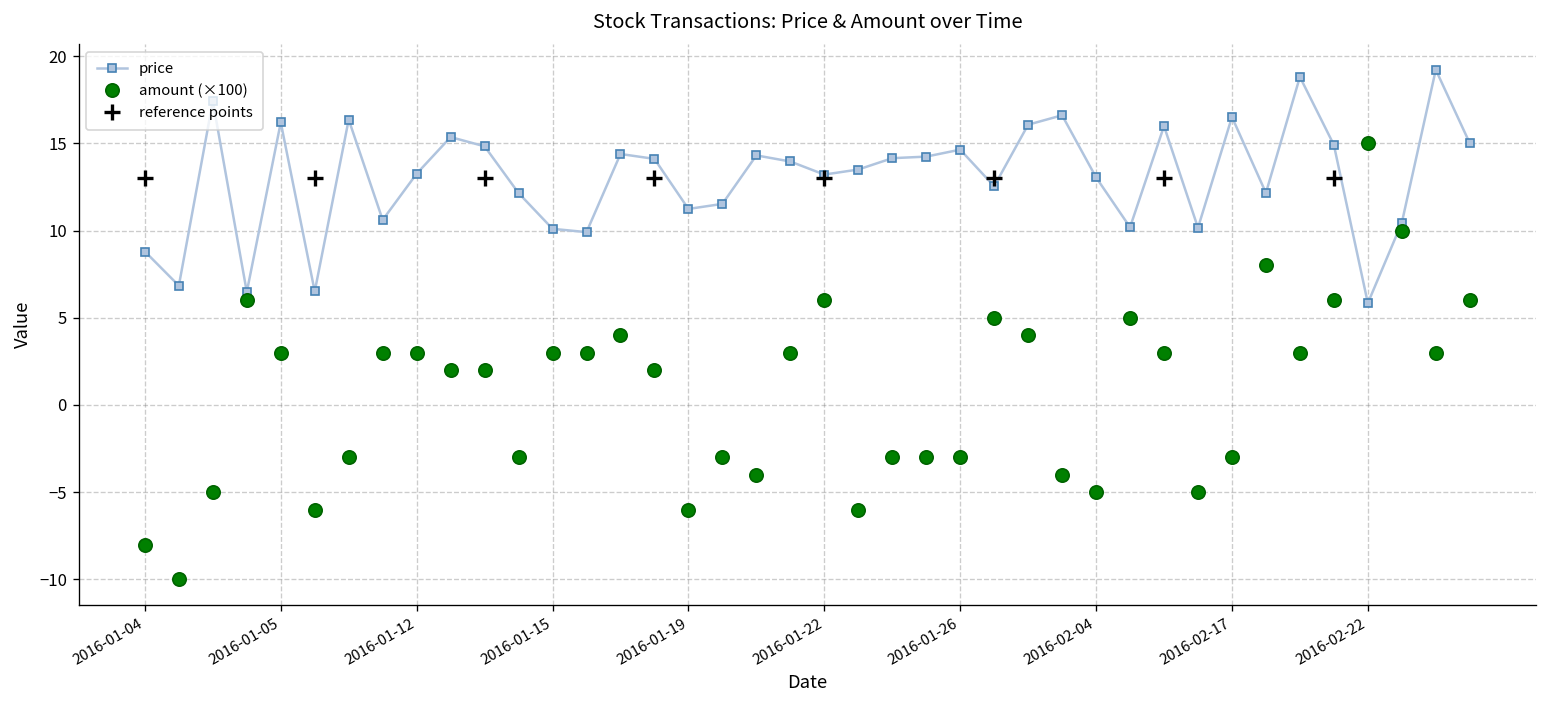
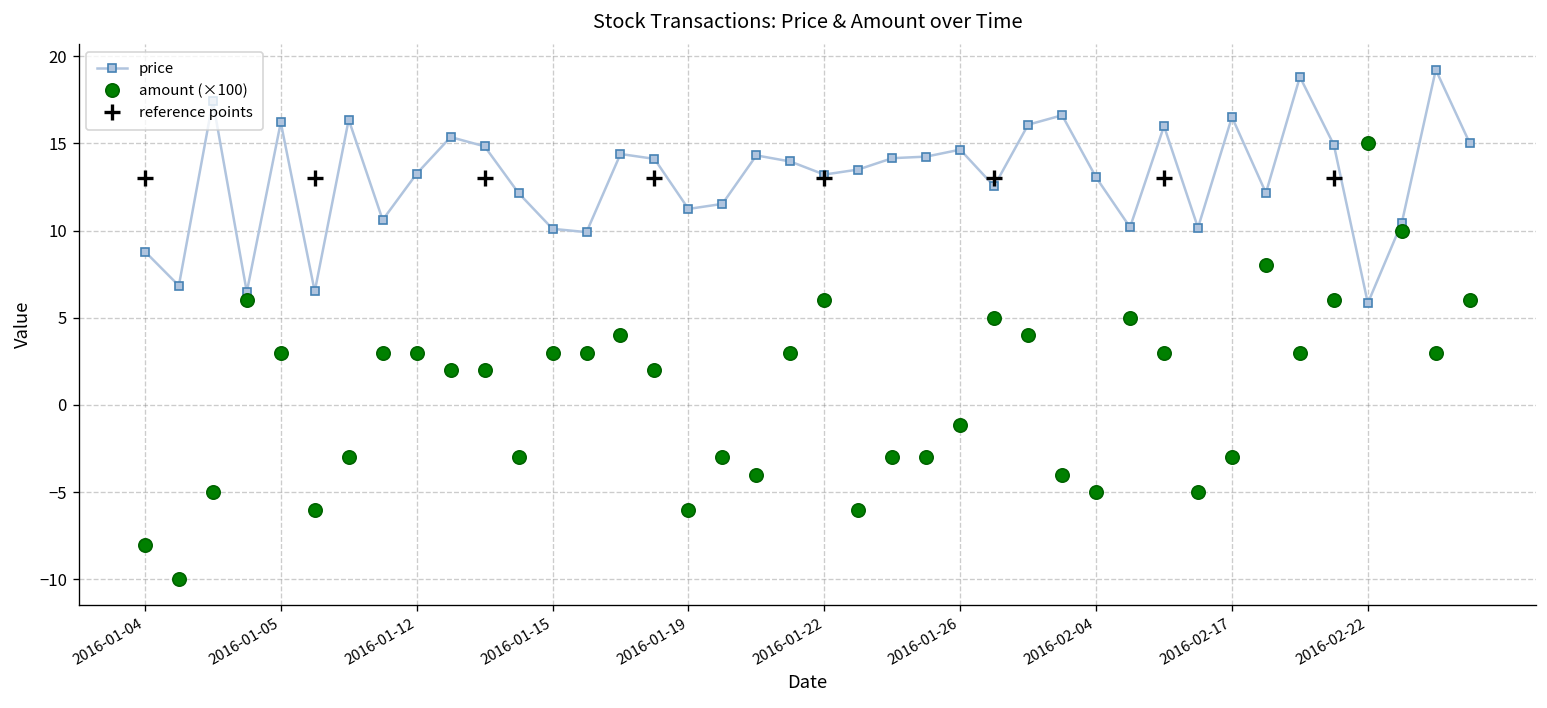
amount (×100), 2016-01-26: -3.0 -> -1.1
